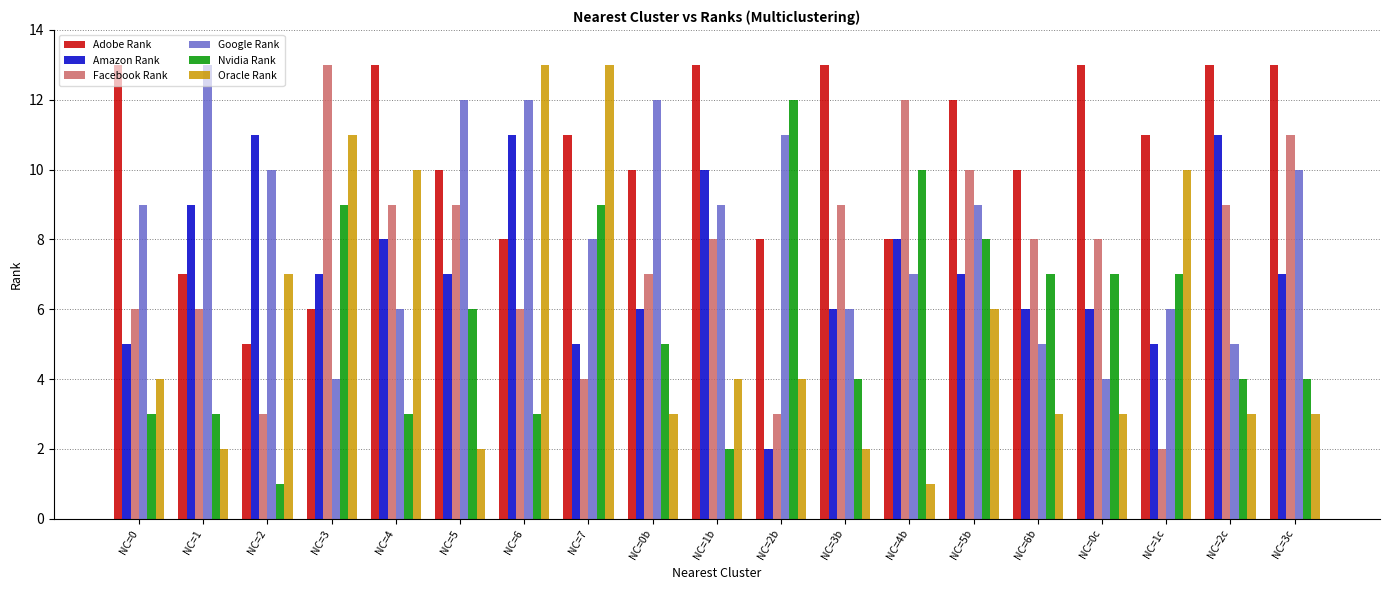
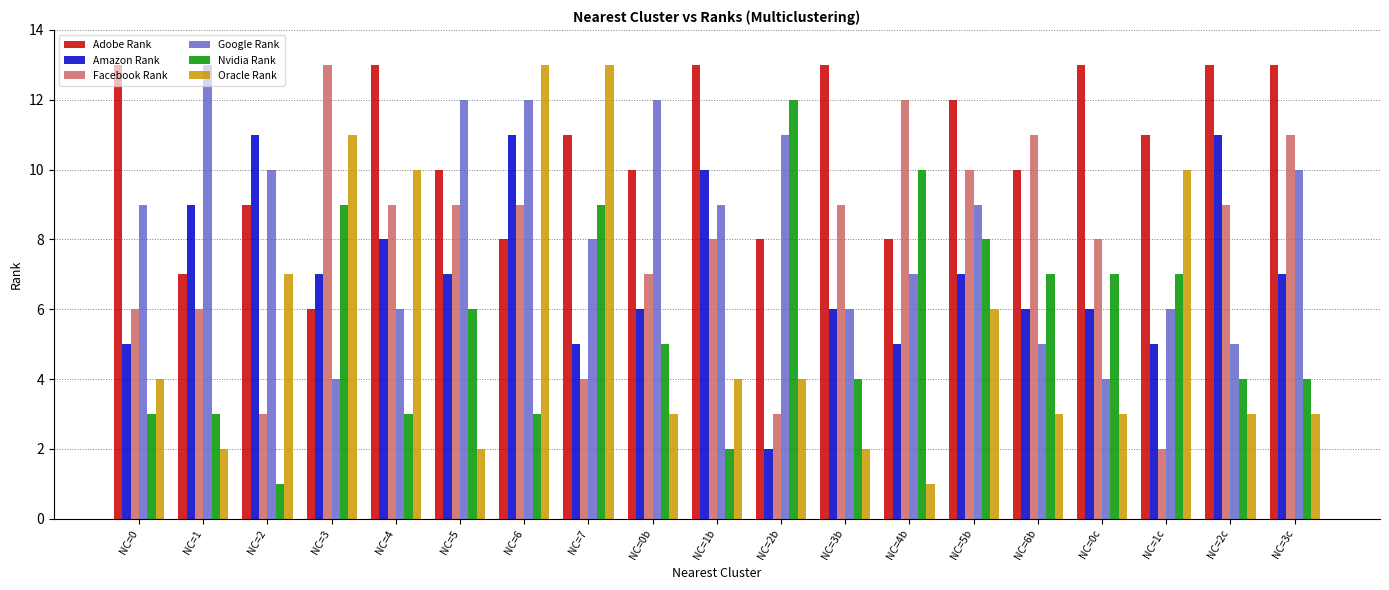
Adobe Rank, NC=2: 5 -> 9
Facebook Rank, NC=6: 6 -> 9
Amazon Rank, NC=4b: 8 -> 5
Facebook Rank, NC=6b: 8 -> 11
